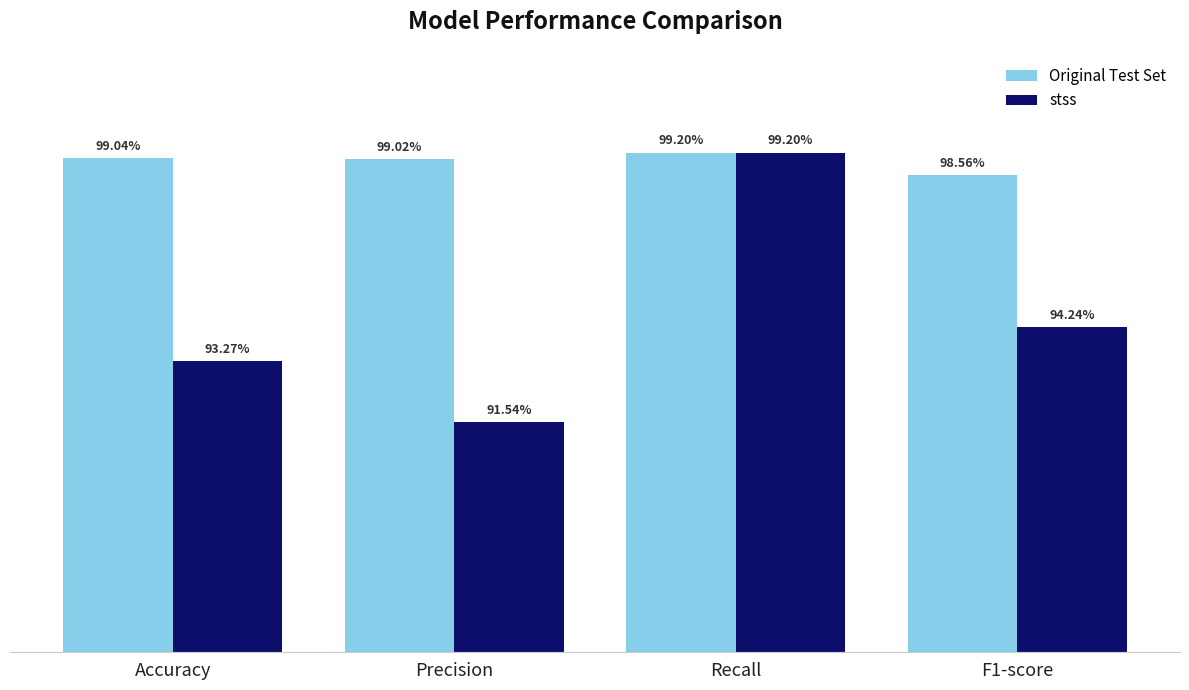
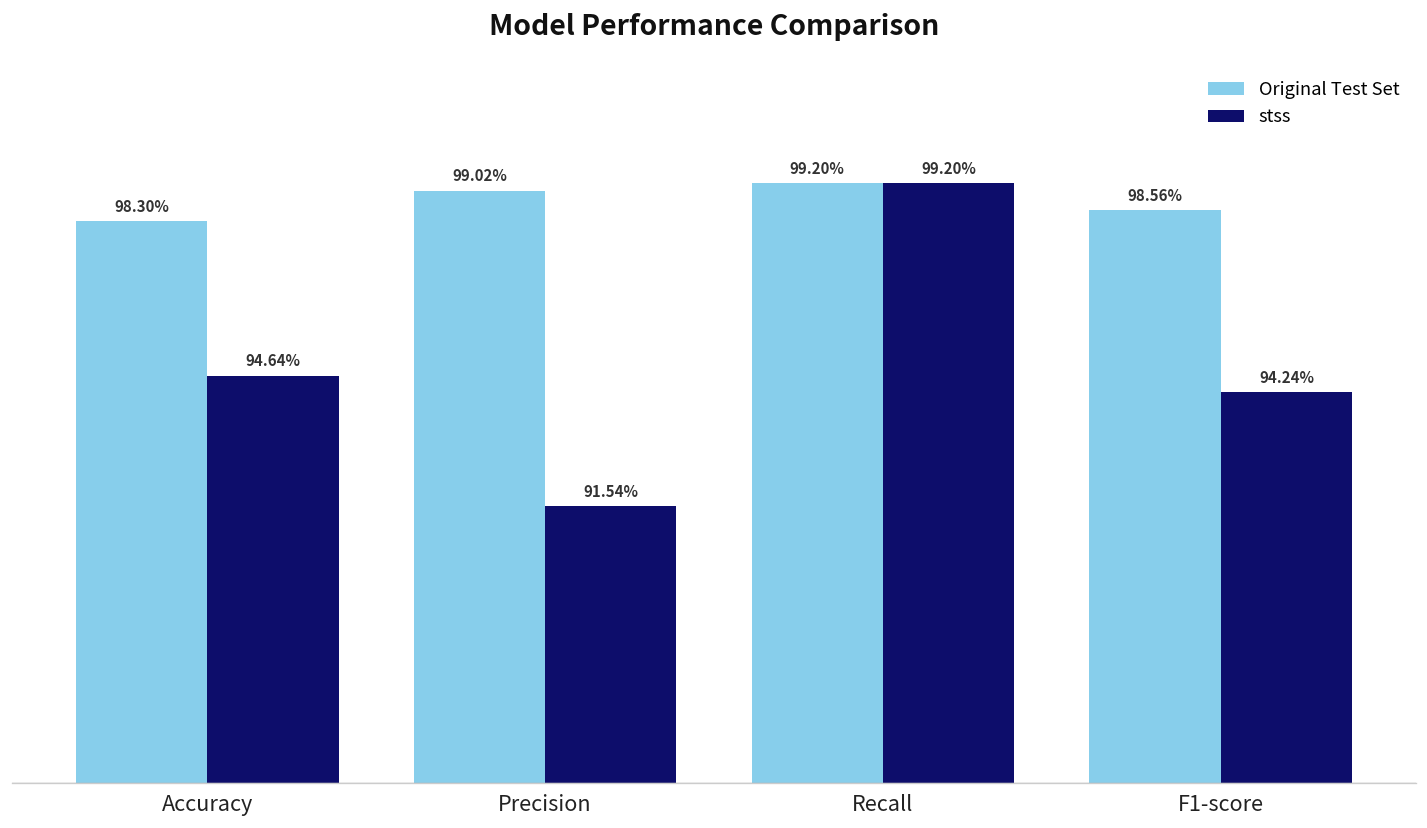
Original Test Set, Accuracy: 99.04% -> 98.30%
stss, Accuracy: 93.27% -> 94.64%
